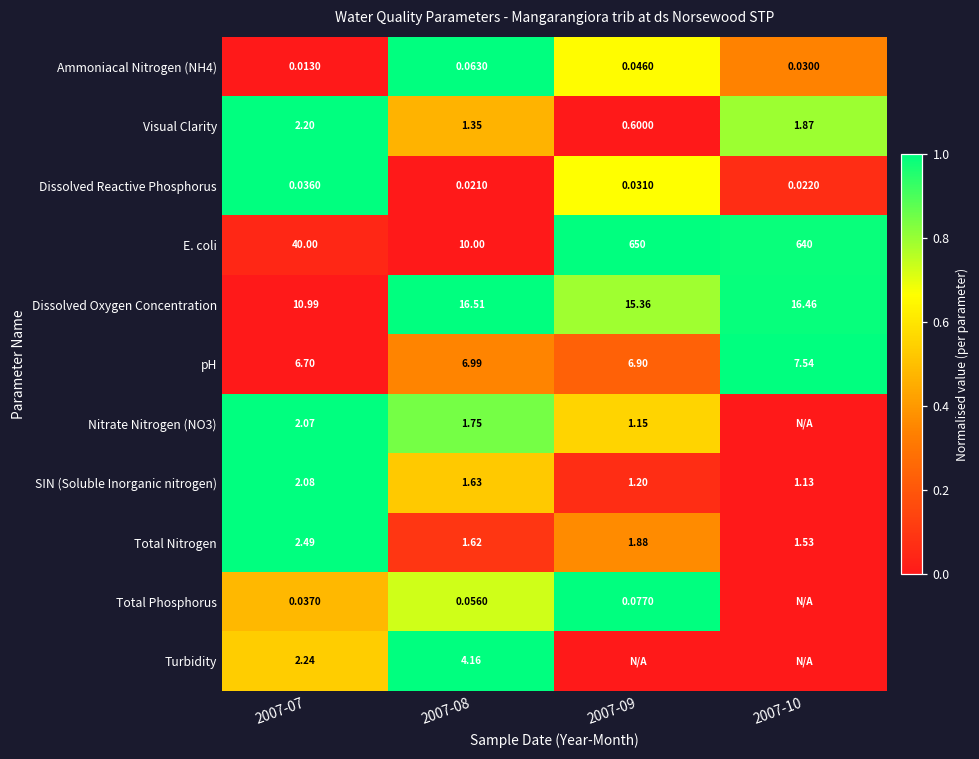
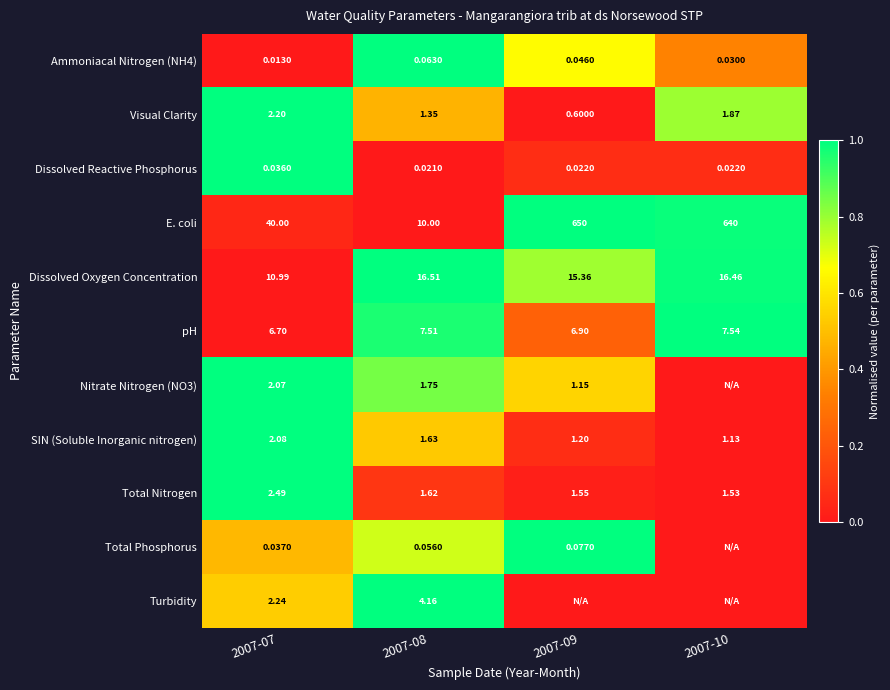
Dissolved Reactive Phosphorus, 2007-09: 0.0310 -> 0.0220
pH, 2007-08: 6.99 -> 7.51
Total Nitrogen, 2007-09: 1.88 -> 1.55
